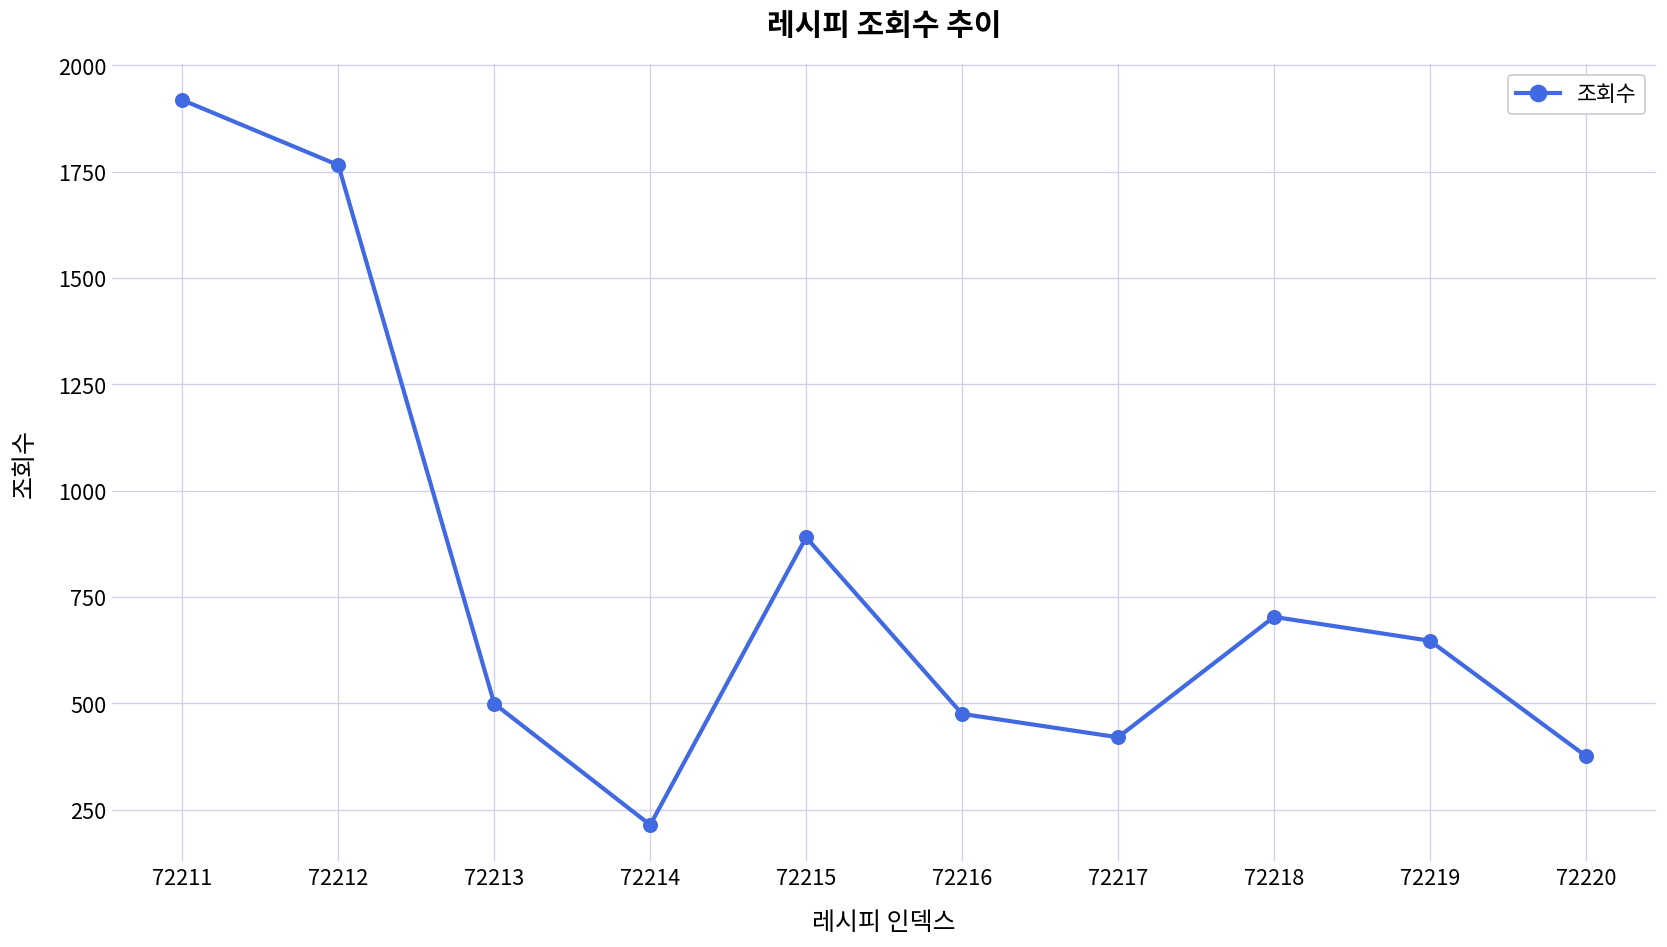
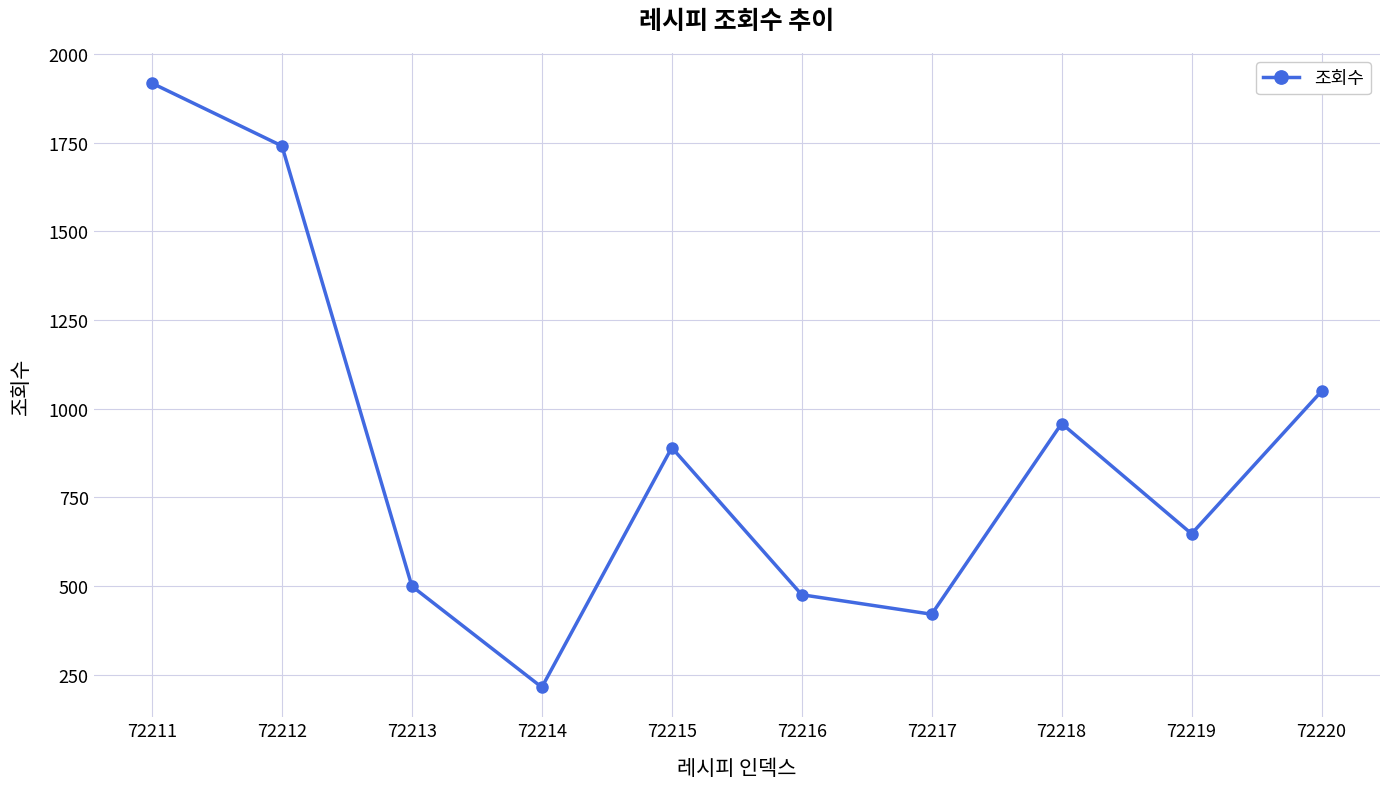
72212: 1770 -> 1740
72218: 700 -> 960
72220: 380 -> 1050
